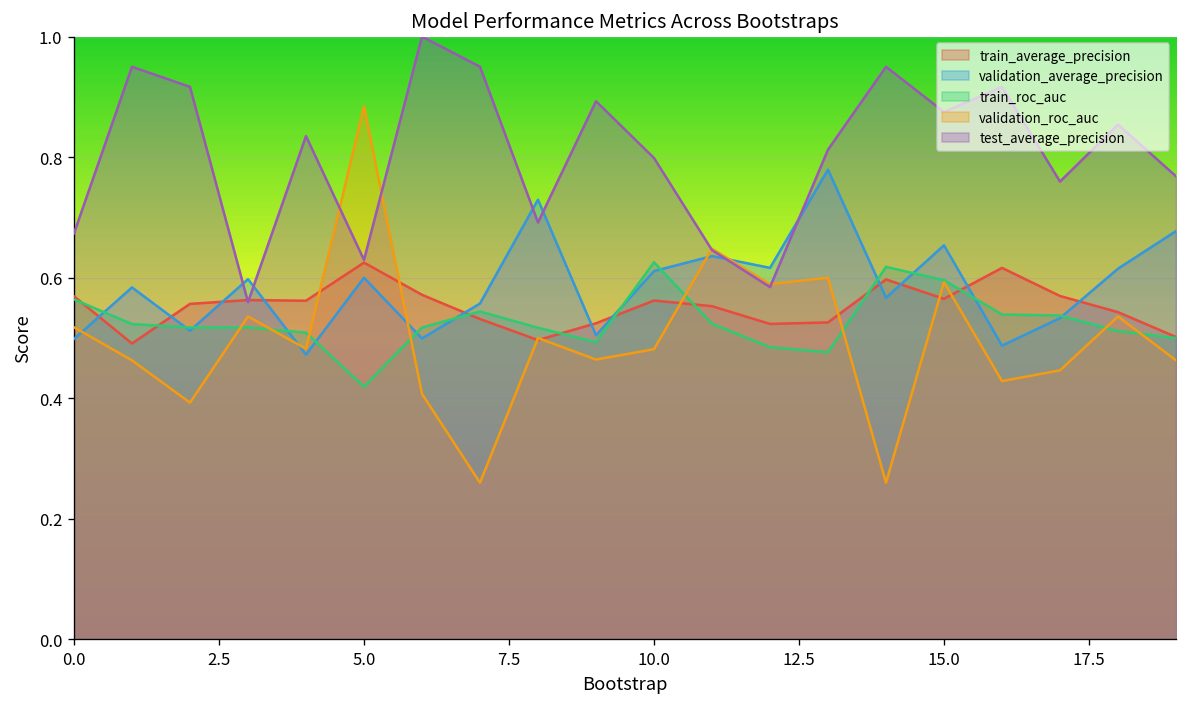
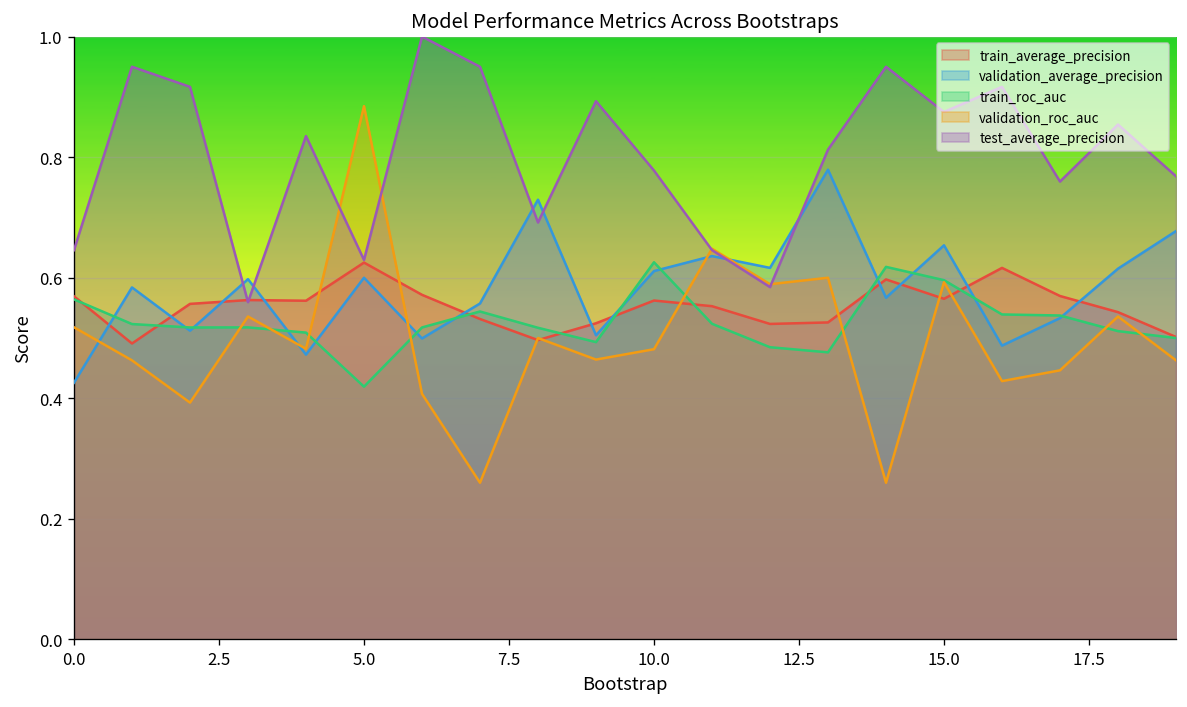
validation_average_precision, 0.0: 0.50 -> 0.43
test_average_precision, 0.0: 0.67 -> 0.65
test_average_precision, 10.0: 0.80 -> 0.78
